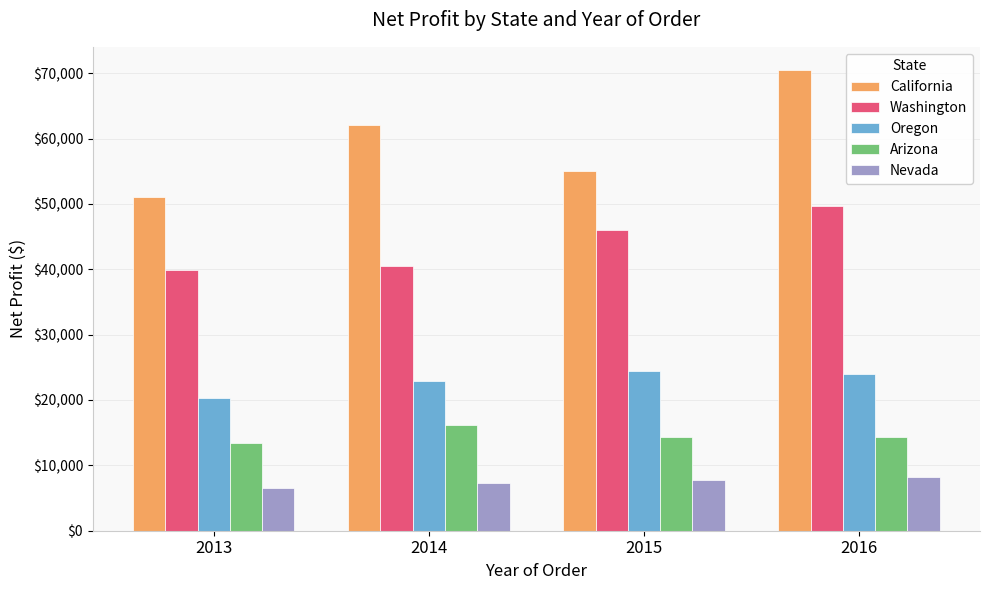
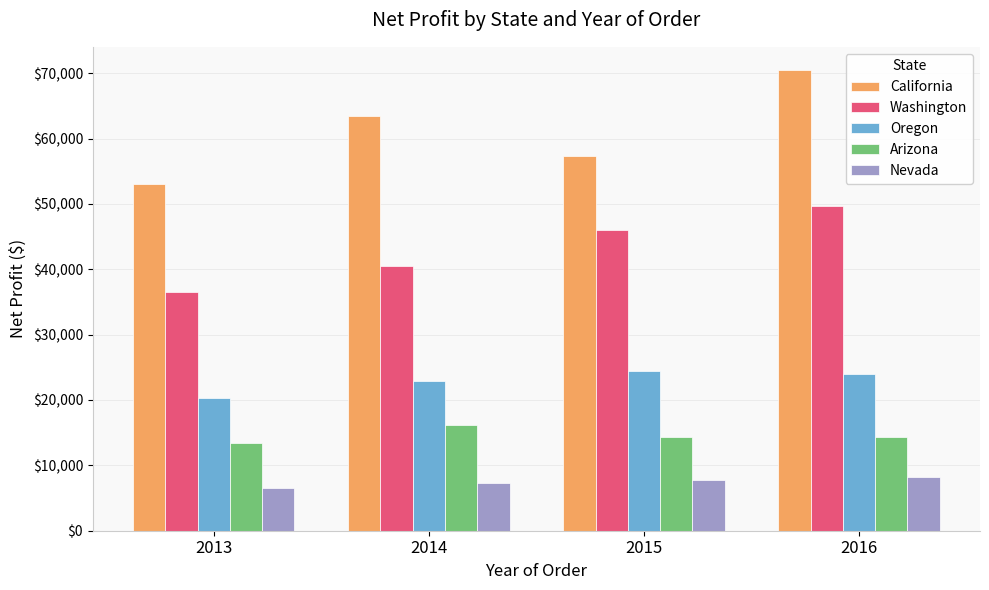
California, 2013: $51,000 -> $53,000
Washington, 2013: $40,000 -> $36,000
California, 2014: $62,000 -> $63,000
California, 2015: $55,000 -> $57,000
